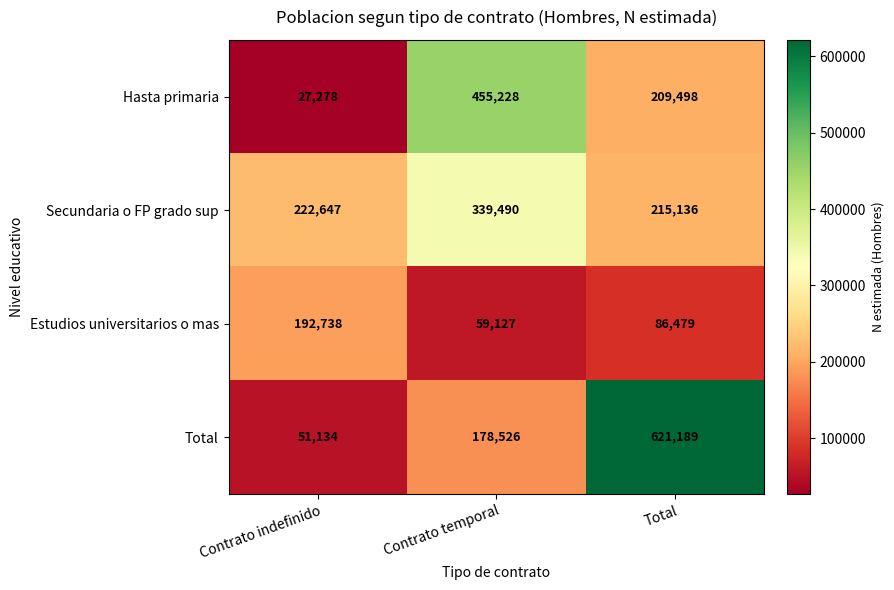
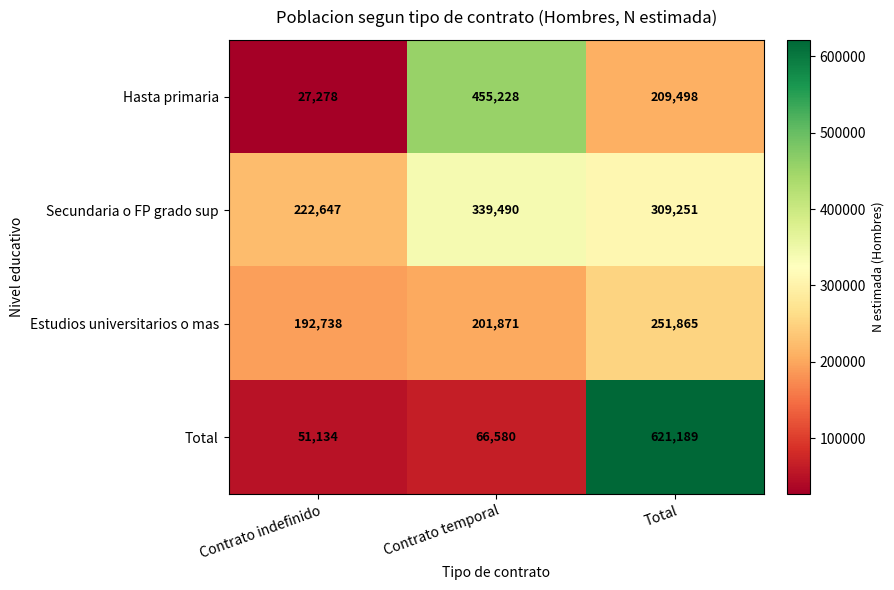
Secundaria o FP grado sup, Total: 215,136 -> 309,251
Estudios universitarios o mas, Contrato temporal: 59,127 -> 201,871
Estudios universitarios o mas, Total: 86,479 -> 251,865
Total, Contrato temporal: 178,526 -> 66,580
